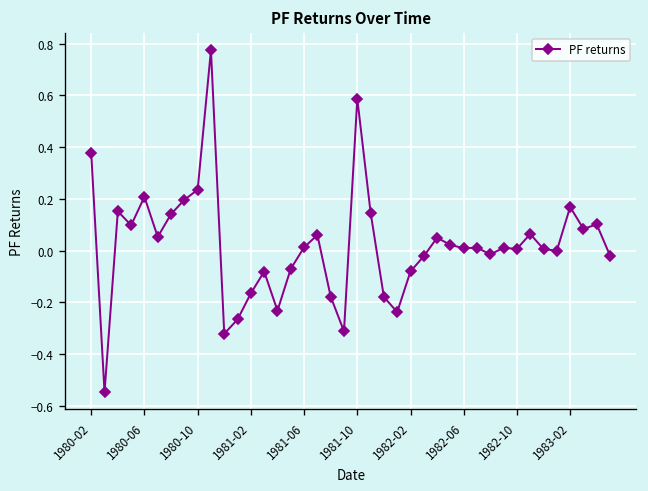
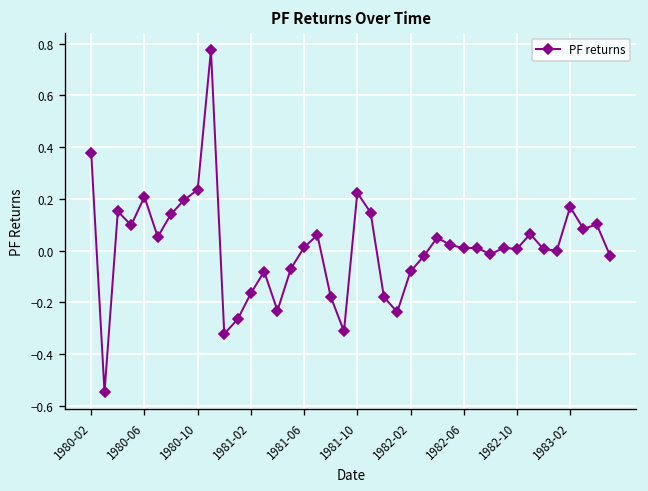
1981-10: 0.59 -> 0.22
